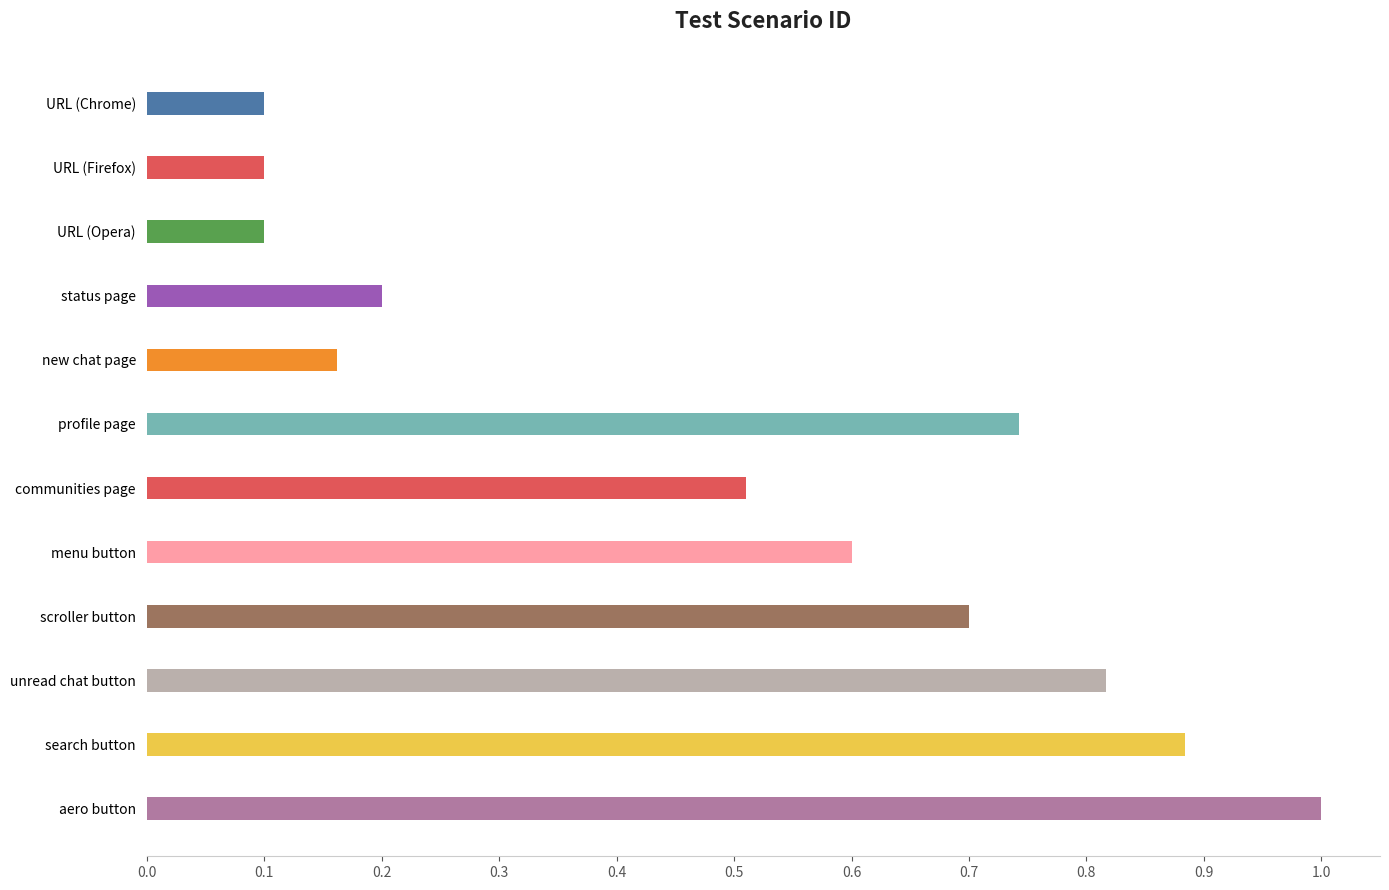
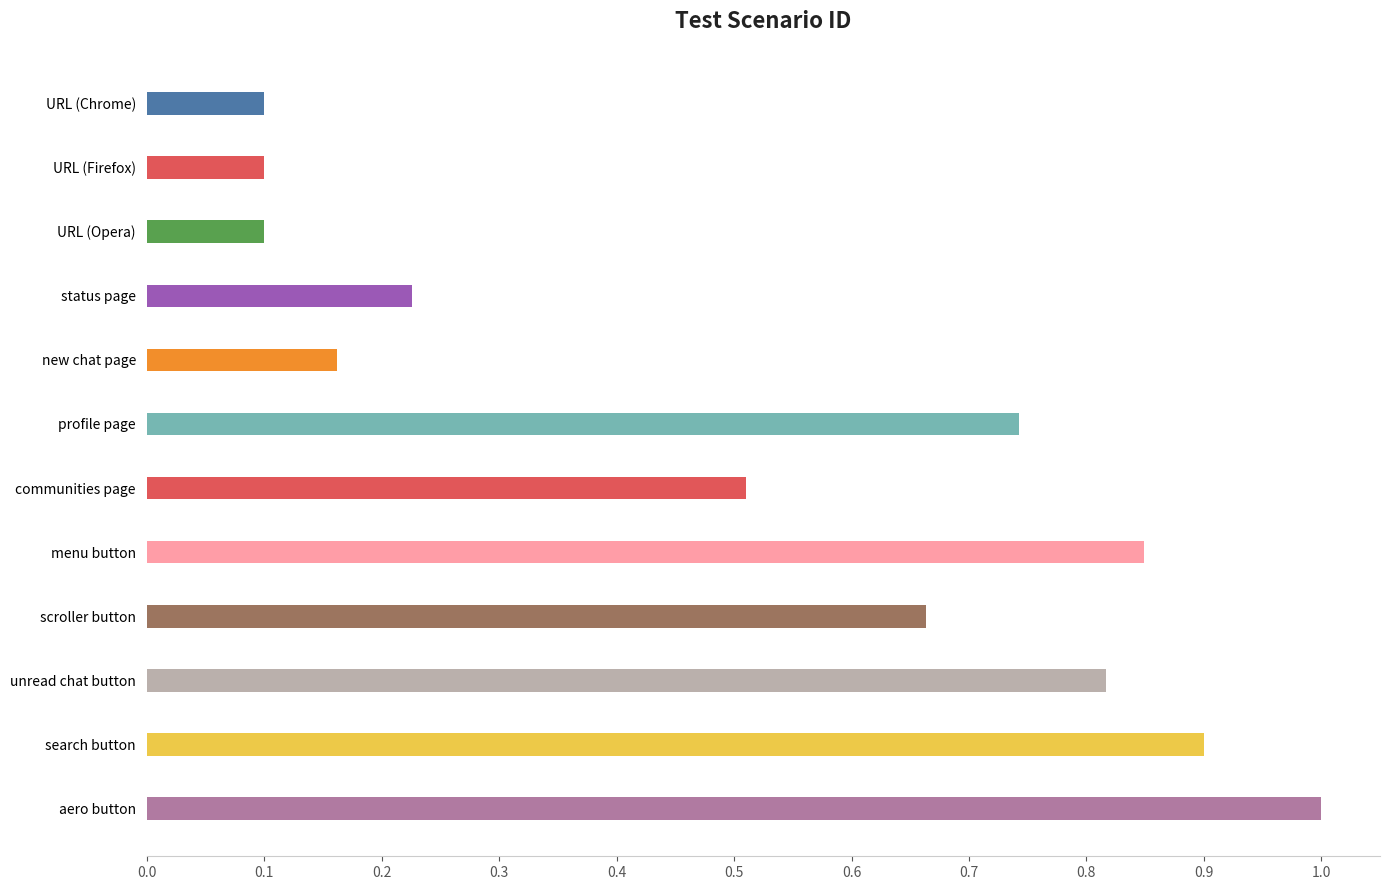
status page: 0.200 -> 0.226
menu button: 0.600 -> 0.849
scroller button: 0.700 -> 0.663
search button: 0.884 -> 0.900
